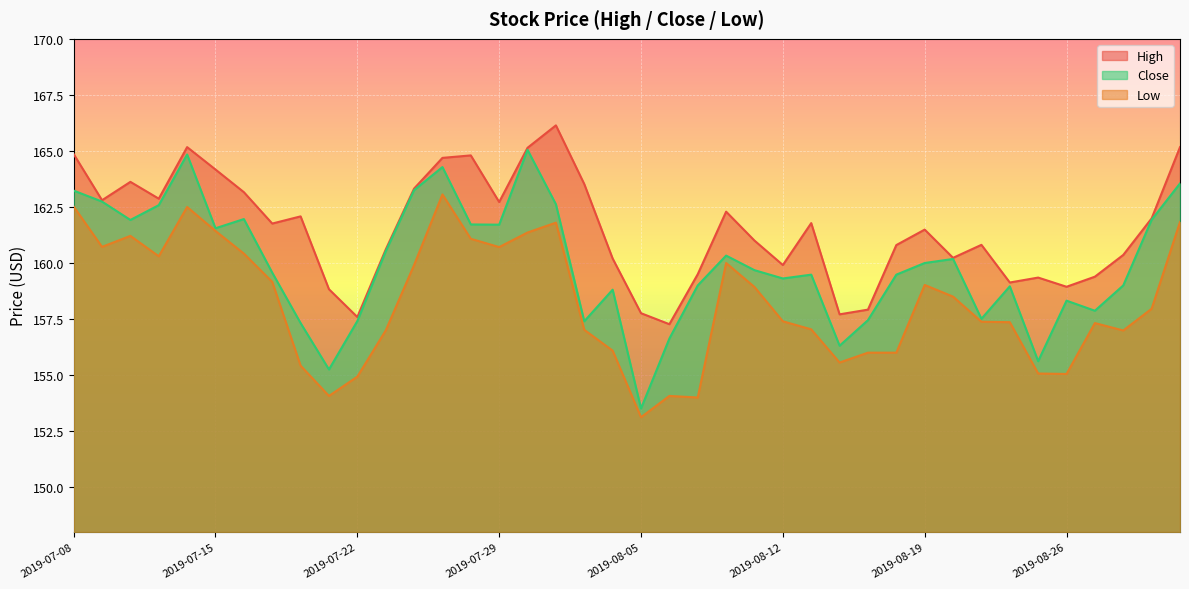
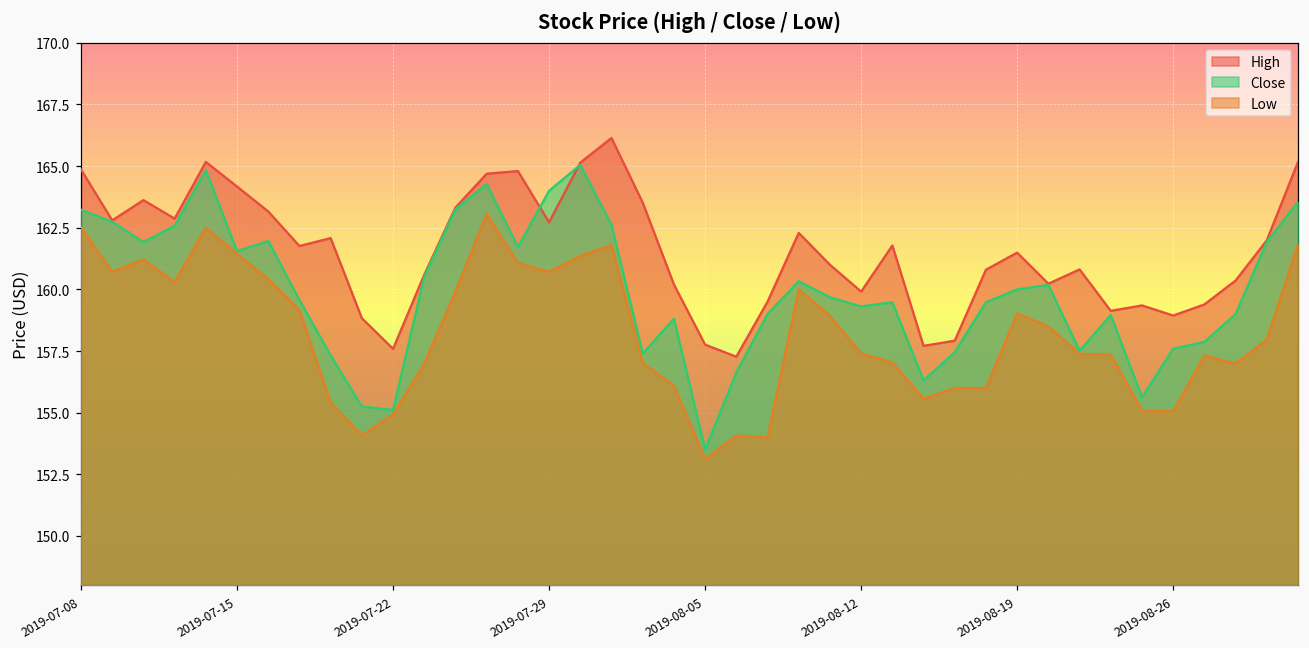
Close, 2019-07-22: 157.4 -> 155.1
Close, 2019-07-29: 161.7 -> 164.0
Close, 2019-08-26: 158.3 -> 157.6
